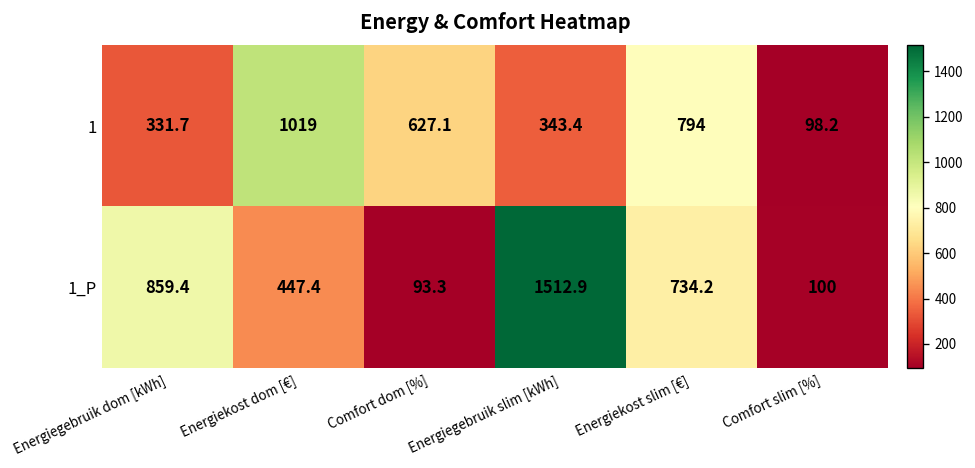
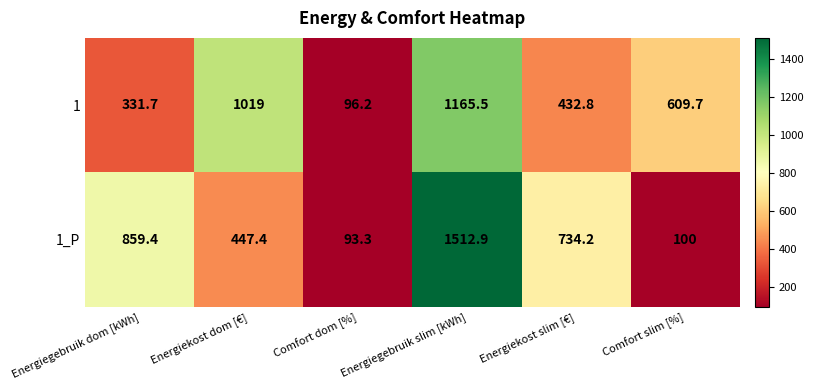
1, Comfort dom [%]: 627.1 -> 96.2
1, Energiegebruik slim [kWh]: 343.4 -> 1165.5
1, Energiekost slim [€]: 794 -> 432.8
1, Comfort slim [%]: 98.2 -> 609.7
